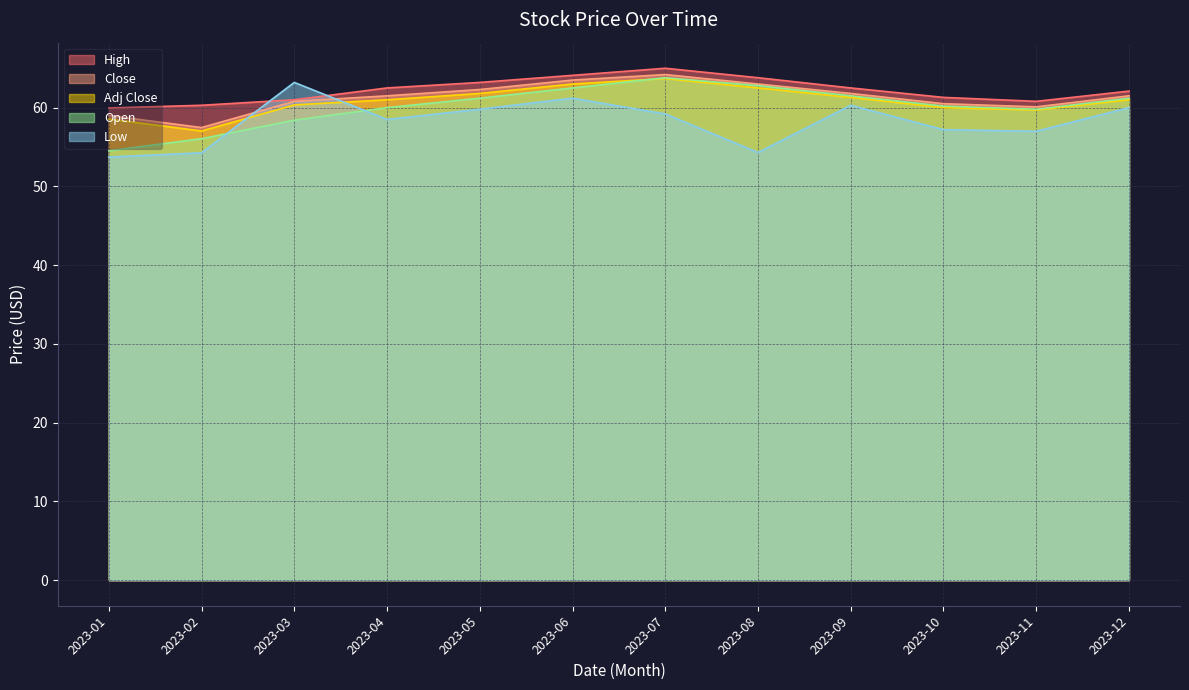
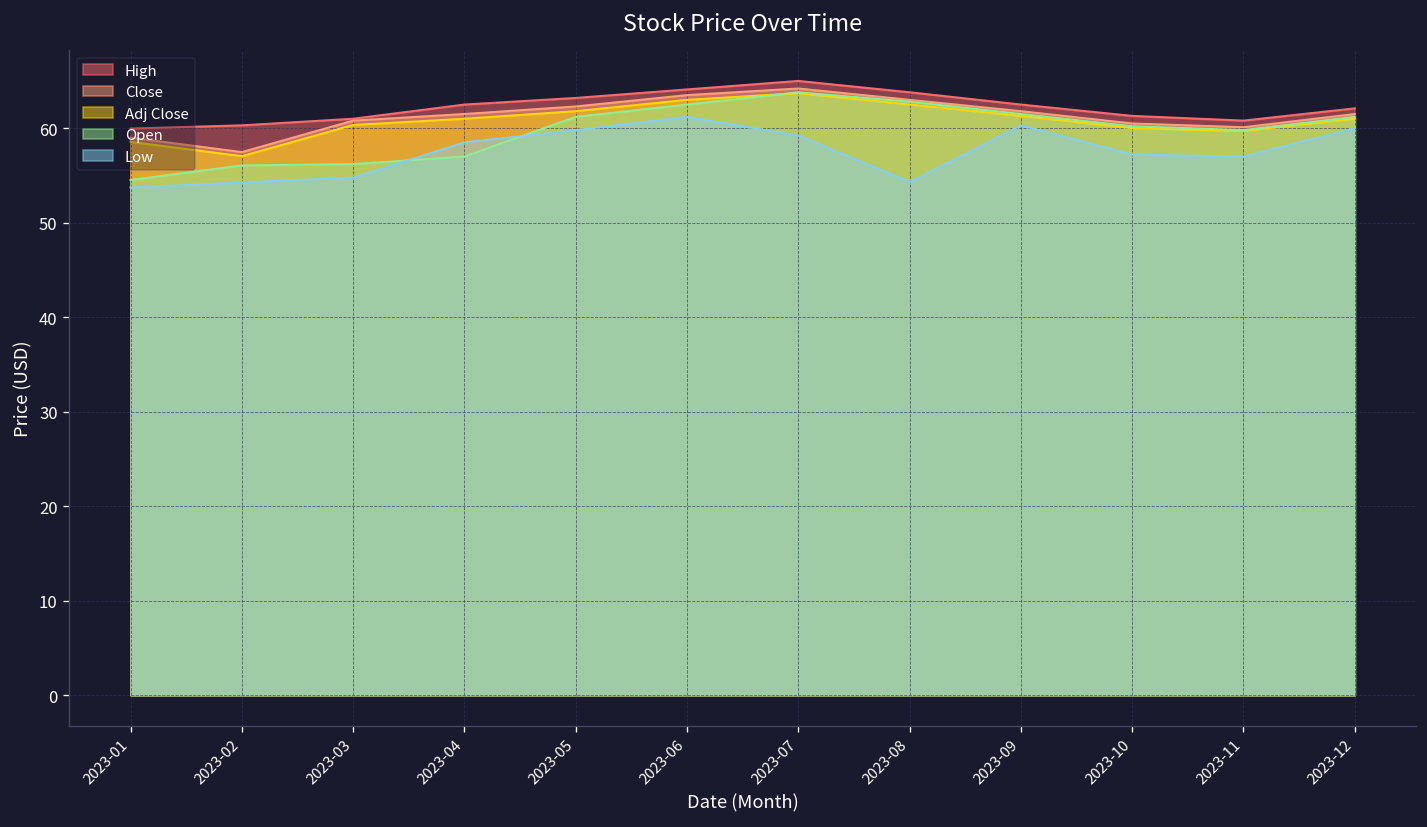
Open, 2023-03: 58 -> 56
Low, 2023-03: 63 -> 55
Open, 2023-04: 60 -> 57
